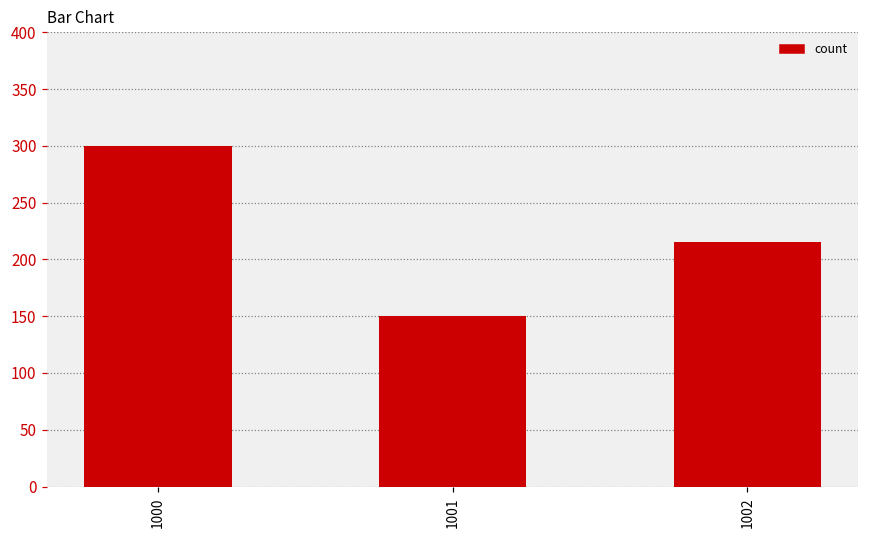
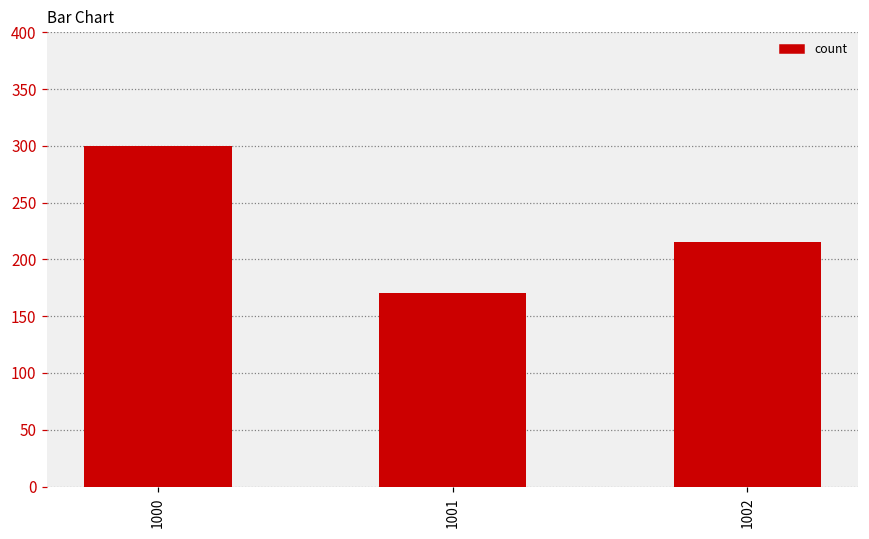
1001: 150 -> 170
